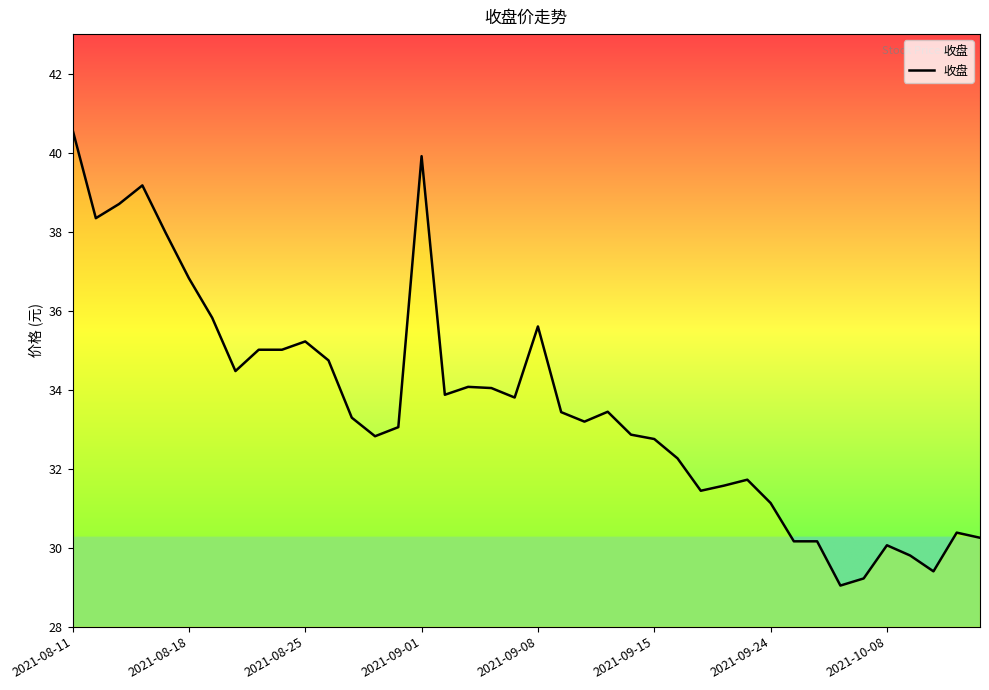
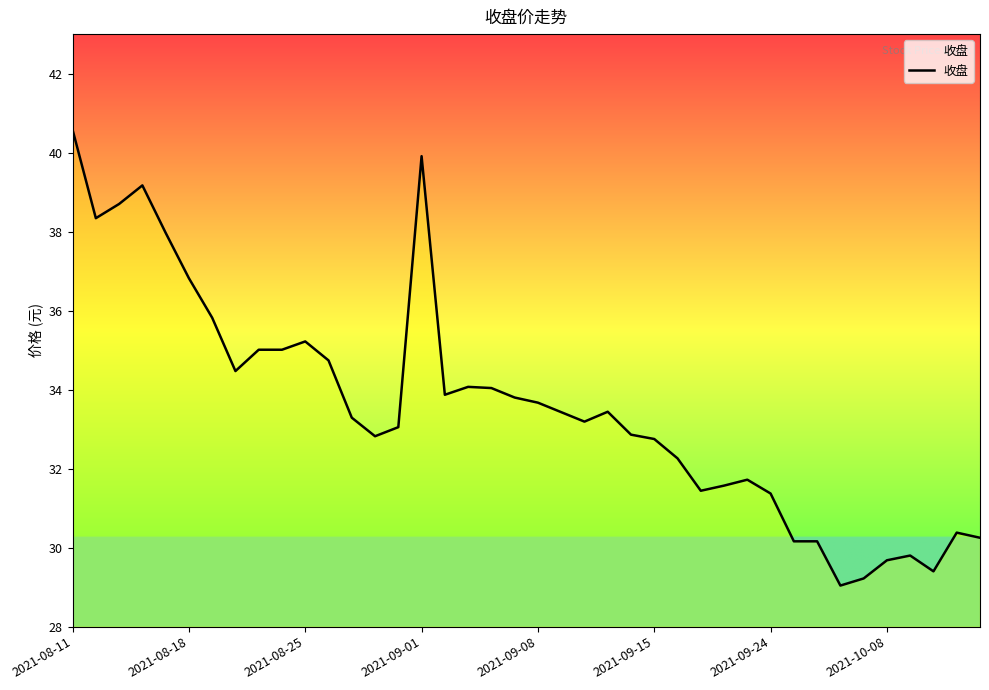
2021-09-08: 35.6 -> 33.7
2021-09-24: 31.1 -> 31.4
2021-10-08: 30.1 -> 29.7
